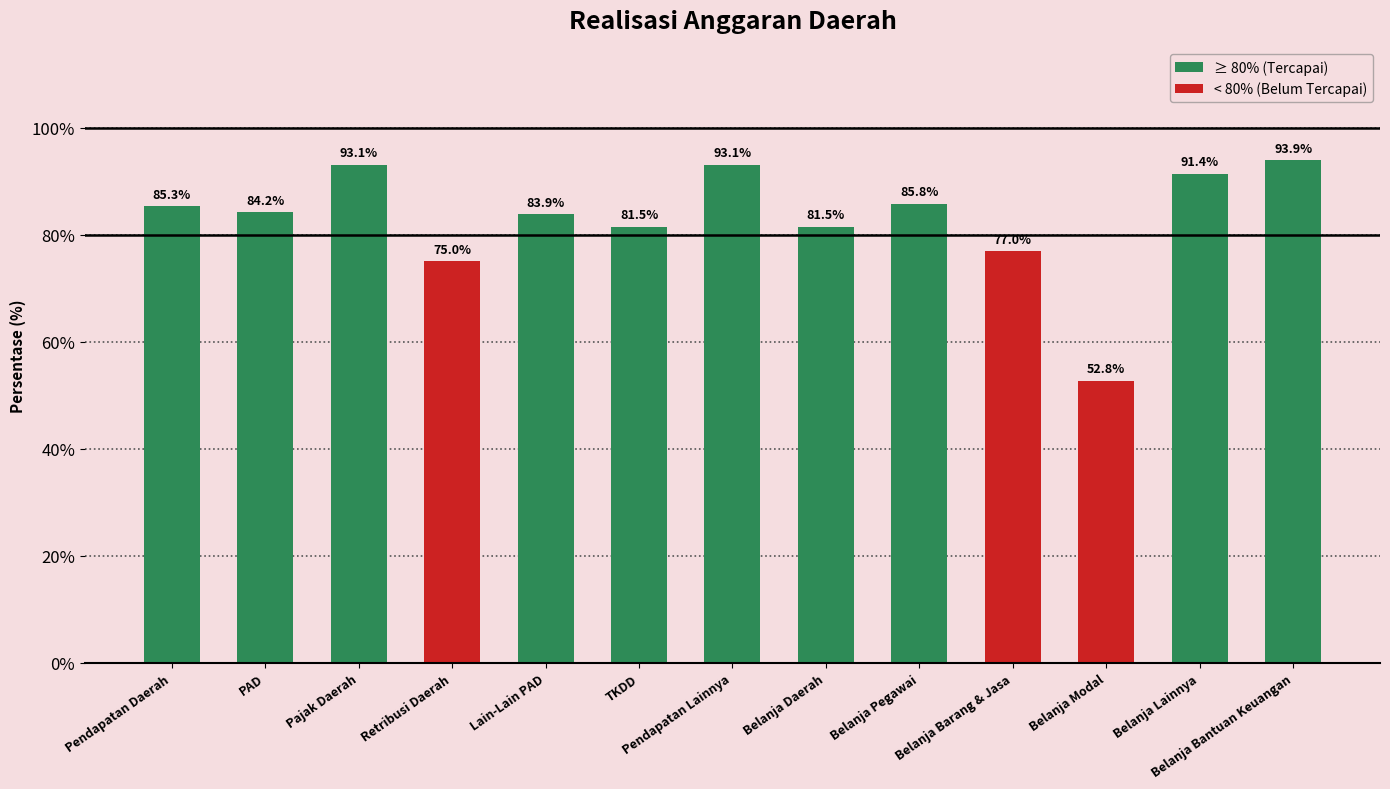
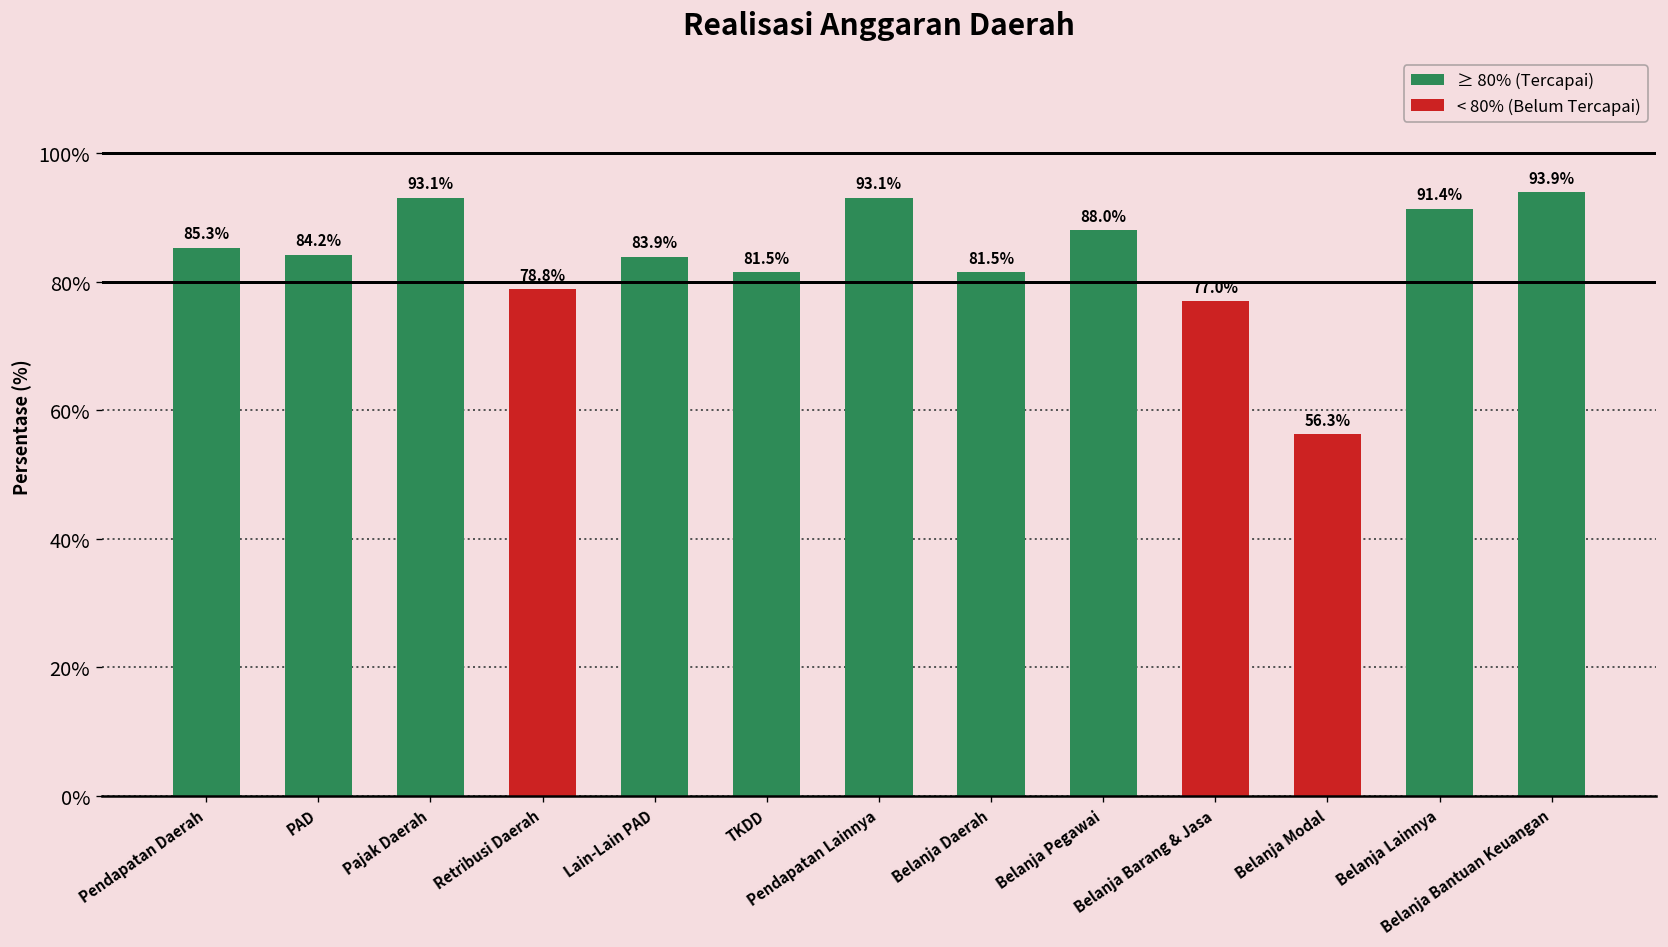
< 80% (Belum Tercapai), Retribusi Daerah: 75.0% -> 78.8%
≥ 80% (Tercapai), Belanja Pegawai: 85.8% -> 88.0%
< 80% (Belum Tercapai), Belanja Modal: 52.8% -> 56.3%
